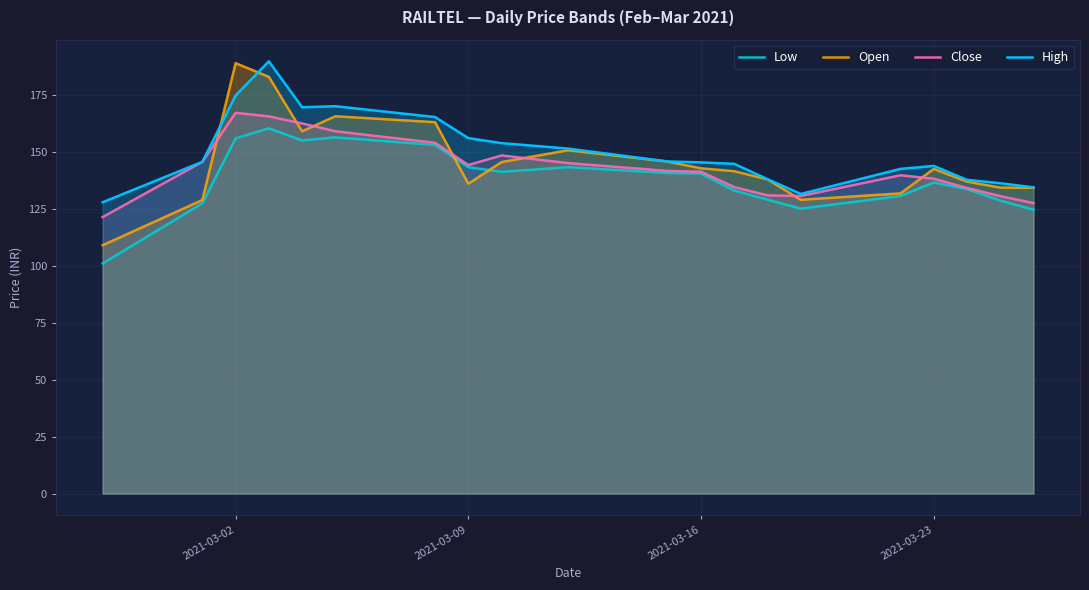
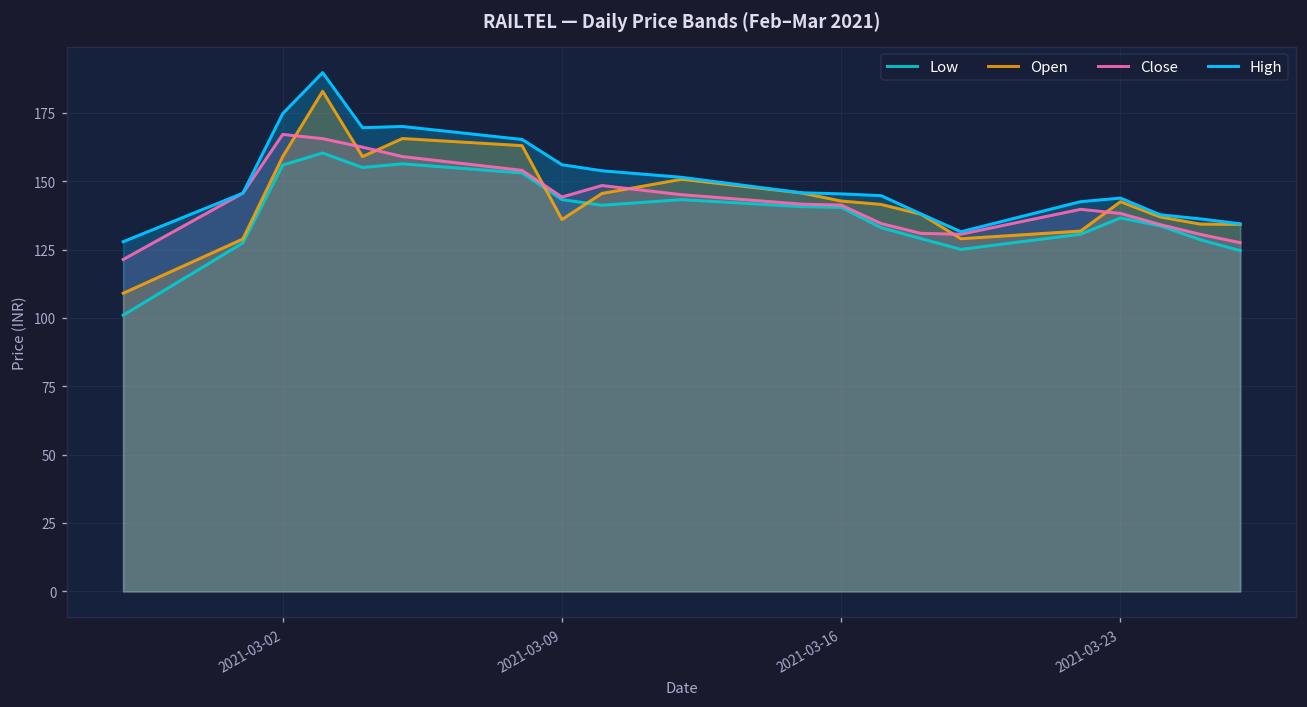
Open, 2021-03-02: 189 -> 159
